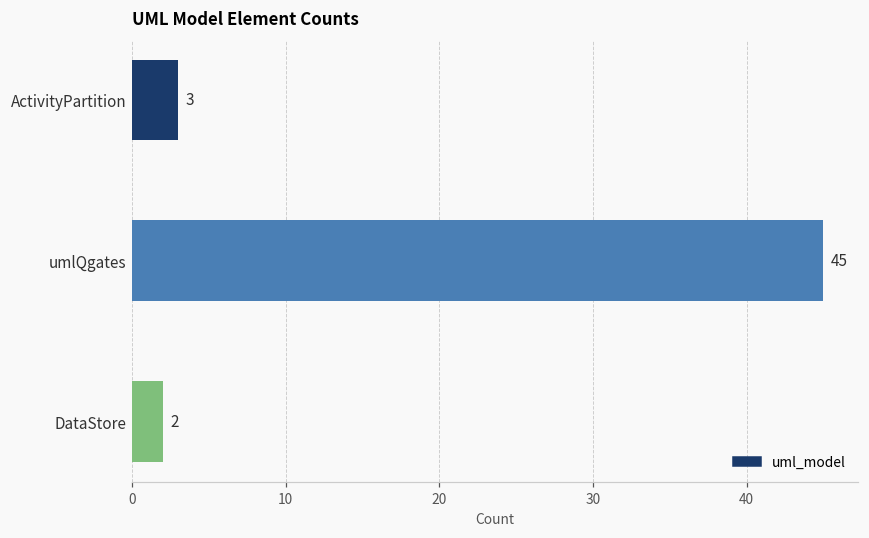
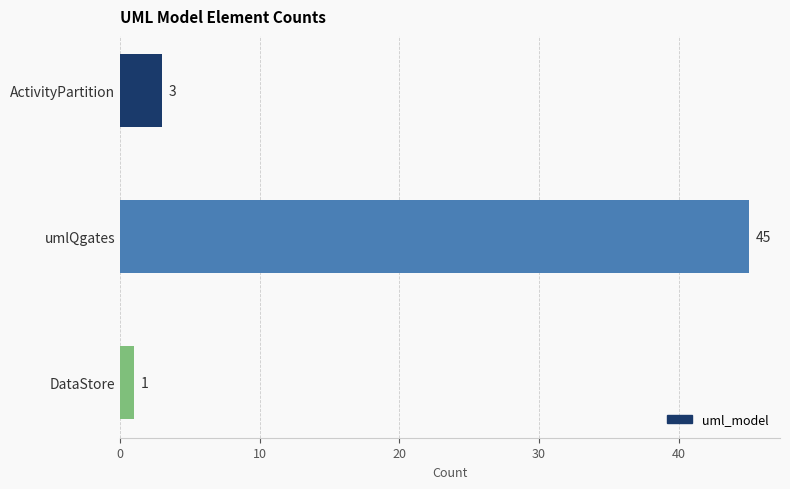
DataStore: 2 -> 1
